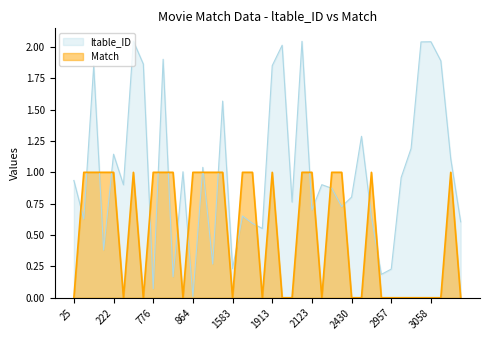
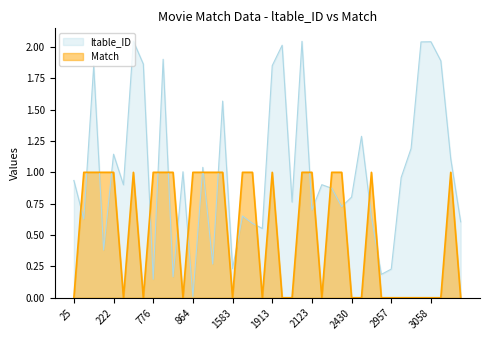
ltable_ID, 776: 0.07 -> 0.15
